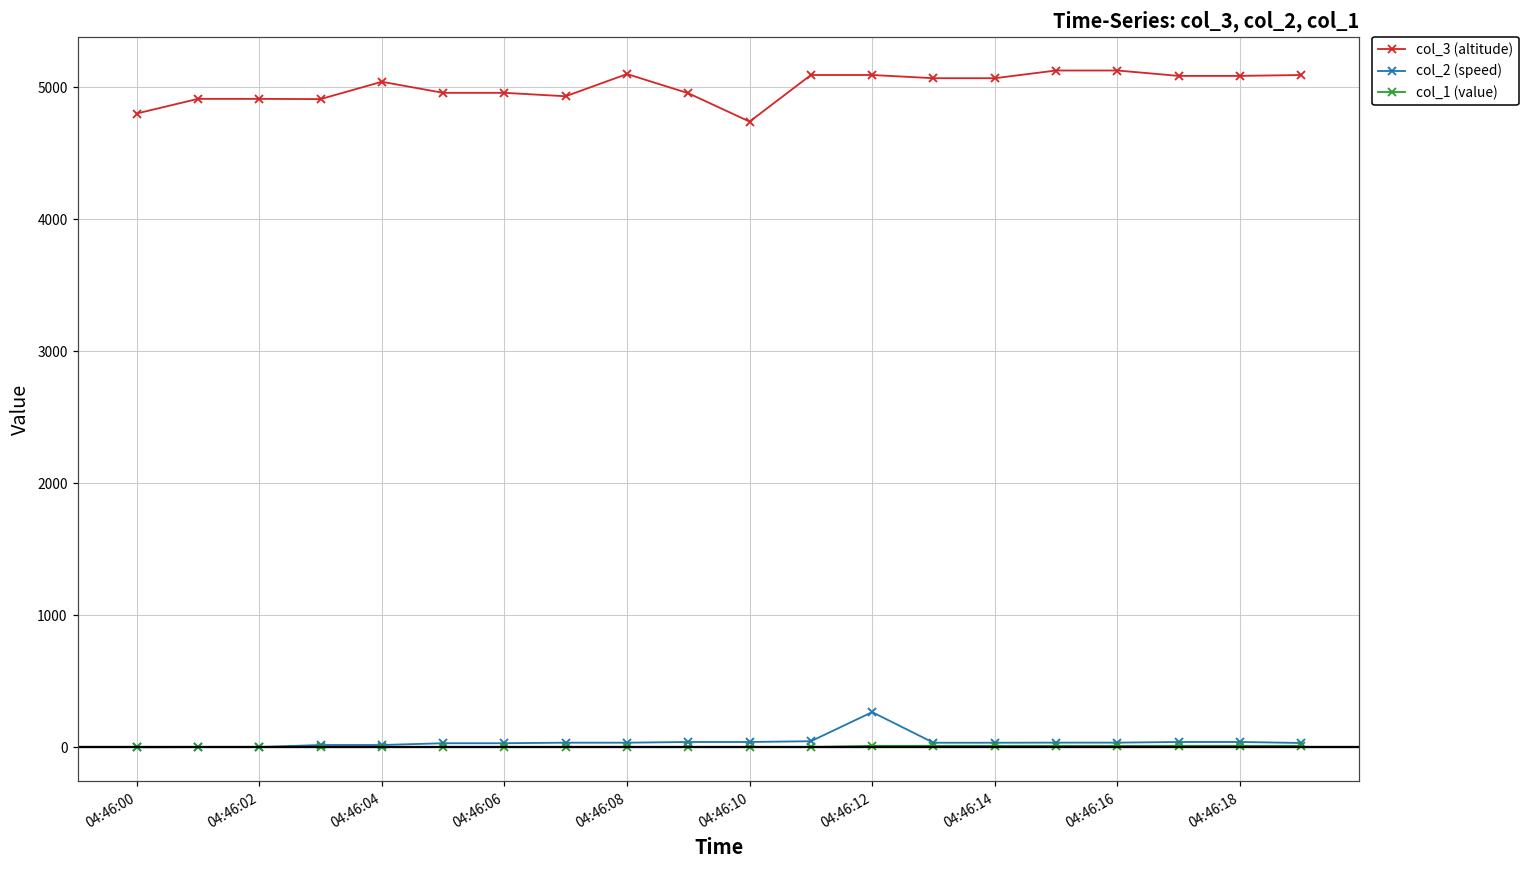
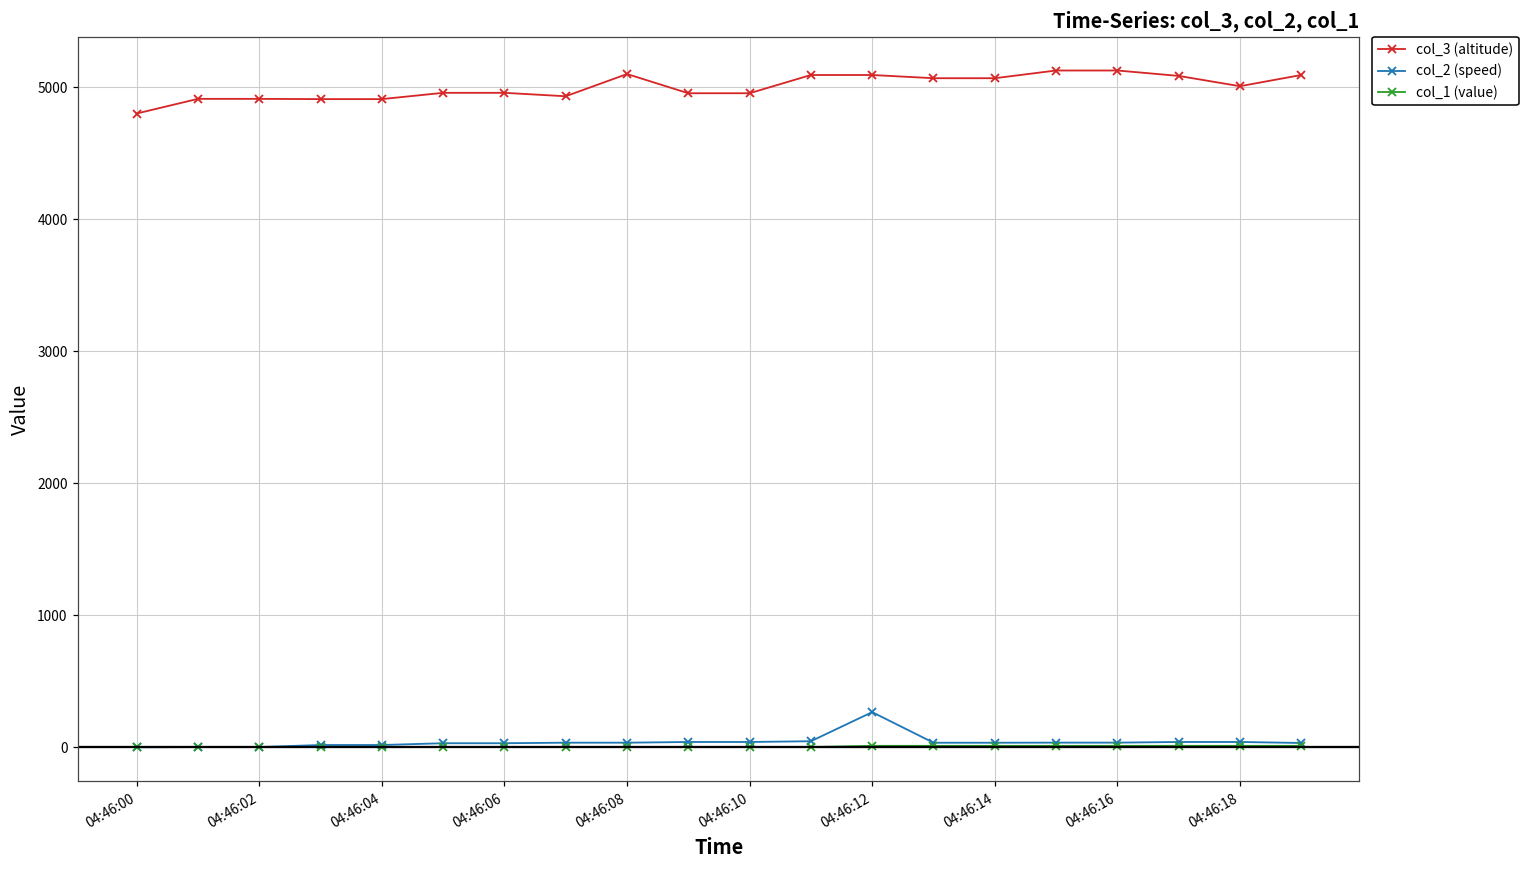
col_3 (altitude), 04:46:04: 5040 -> 4910
col_3 (altitude), 04:46:10: 4740 -> 4960
col_3 (altitude), 04:46:18: 5090 -> 5010
